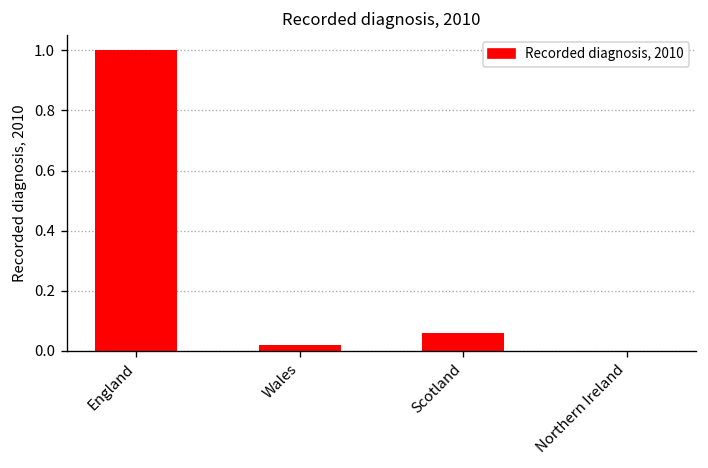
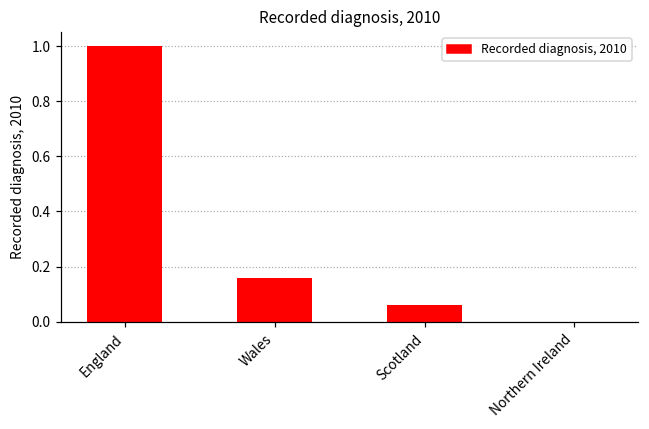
Wales: 0.02 -> 0.16
